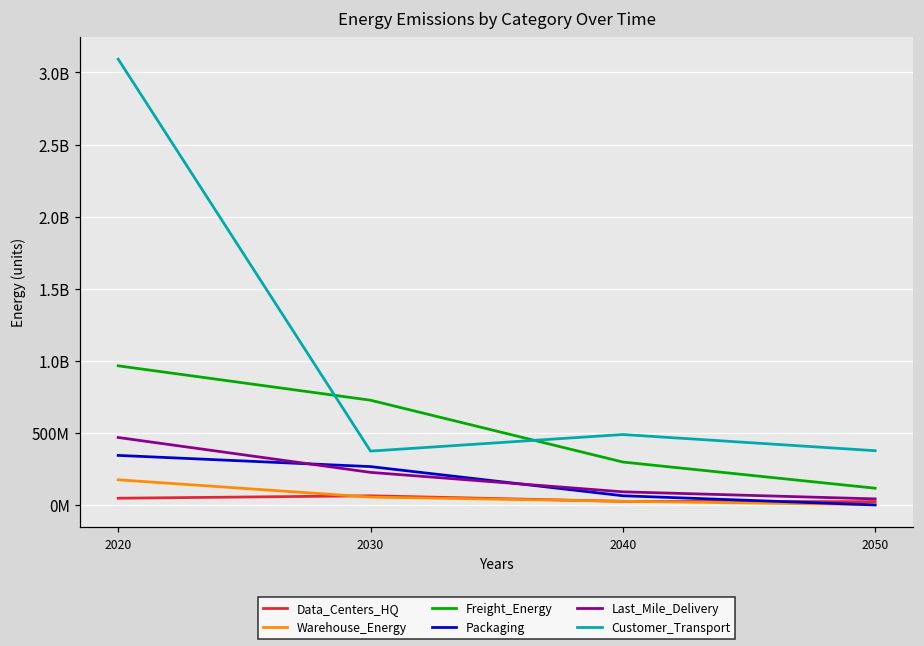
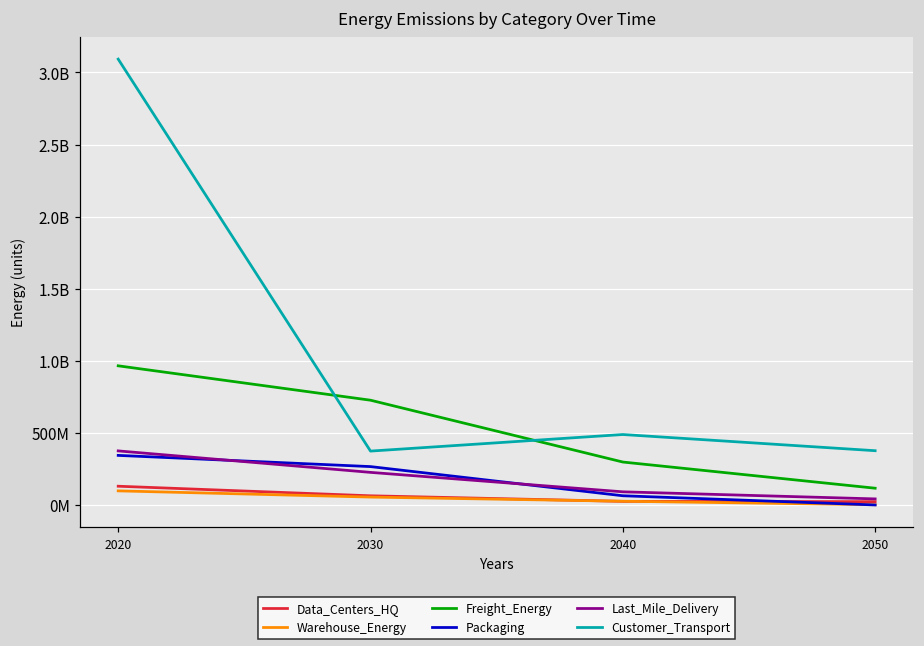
Data_Centers_HQ, 2020: 50000000 -> 130000000
Warehouse_Energy, 2020: 170000000 -> 100000000
Last_Mile_Delivery, 2020: 470000000 -> 380000000
